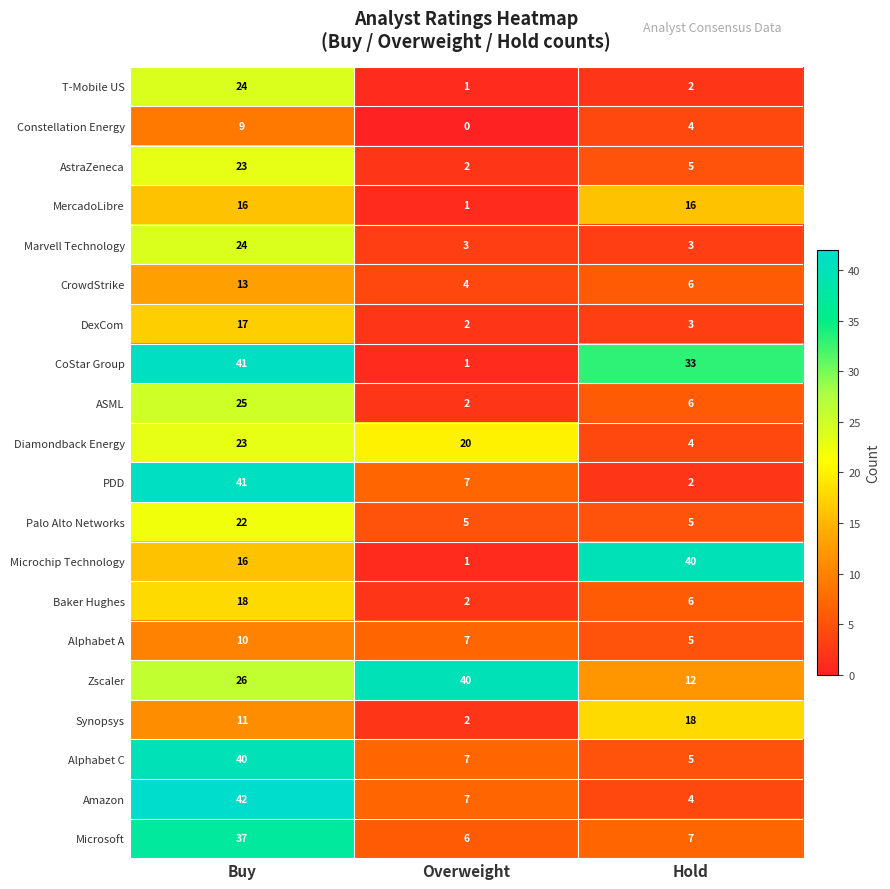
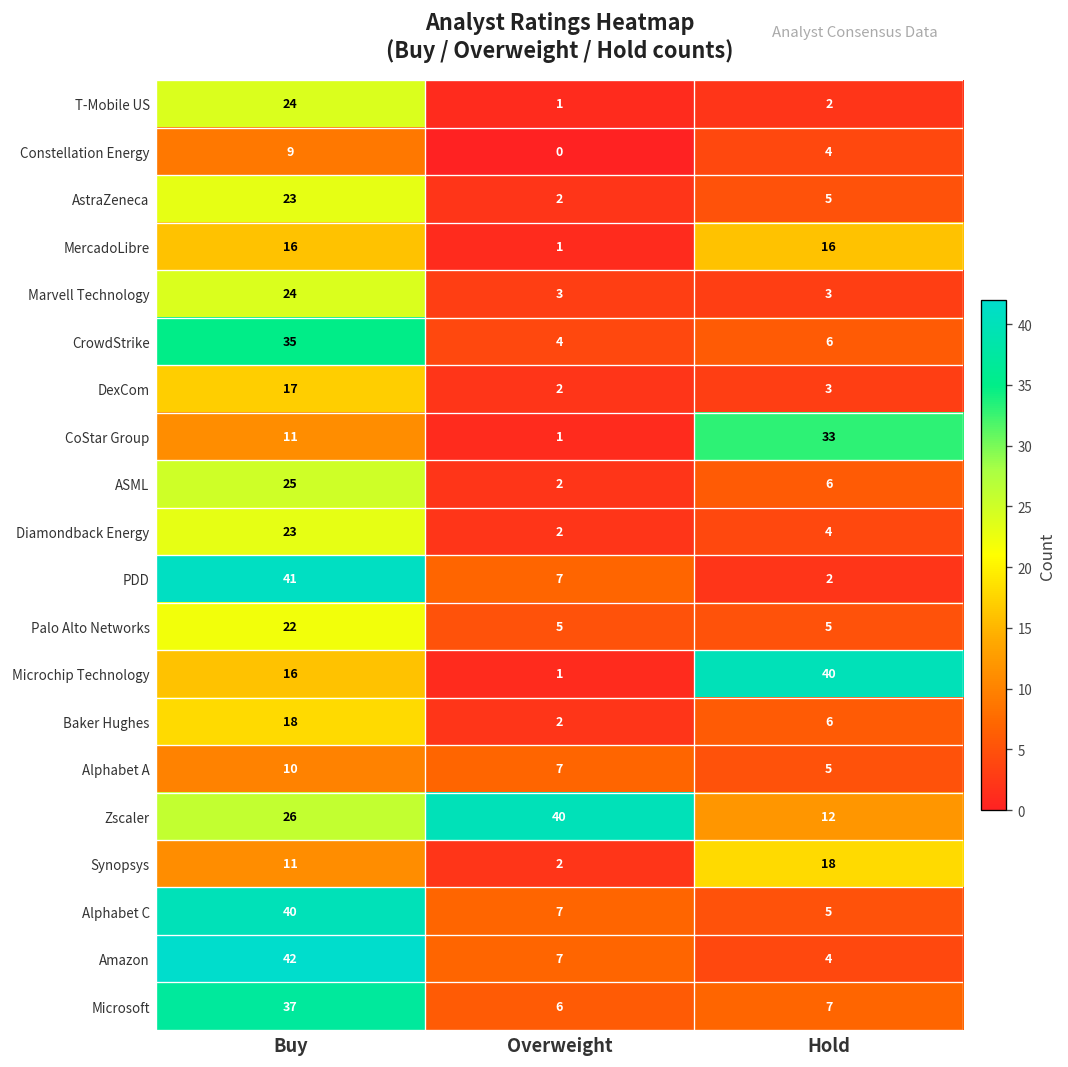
CrowdStrike, Buy: 13 -> 35
CoStar Group, Buy: 41 -> 11
Diamondback Energy, Overweight: 20 -> 2
